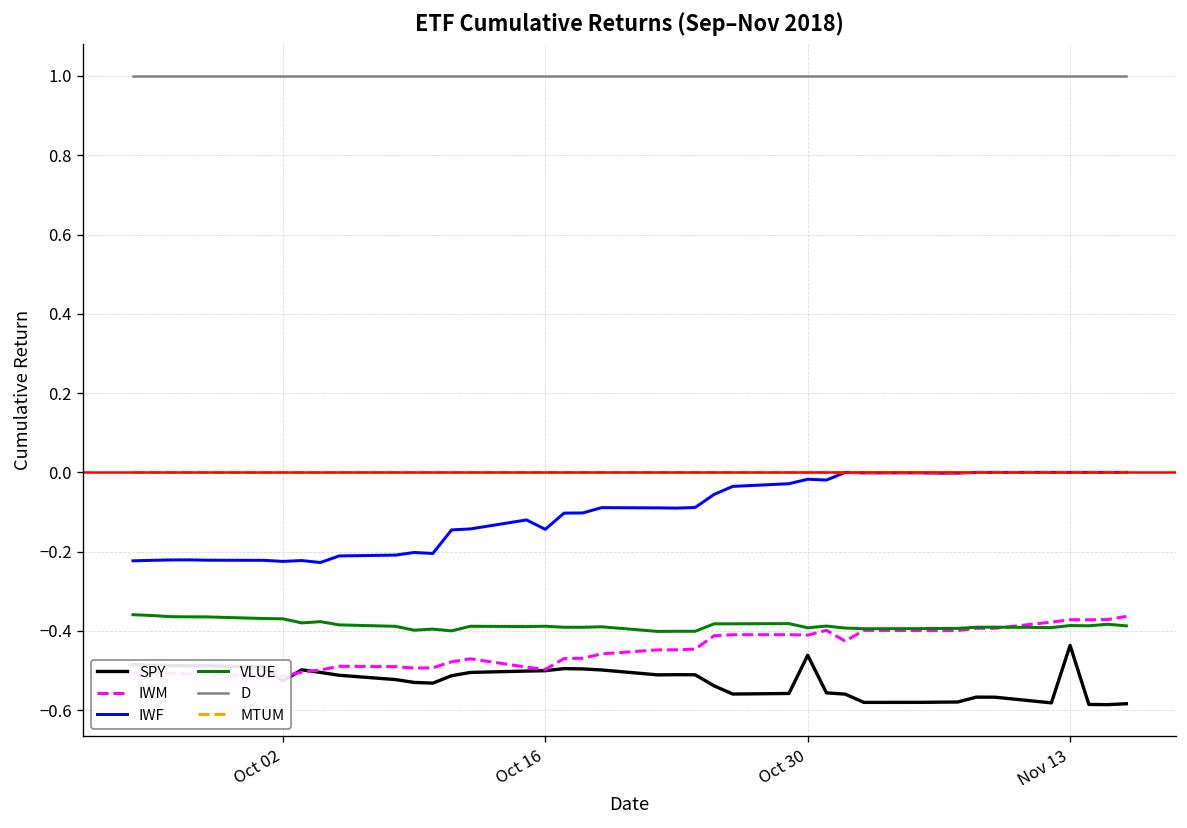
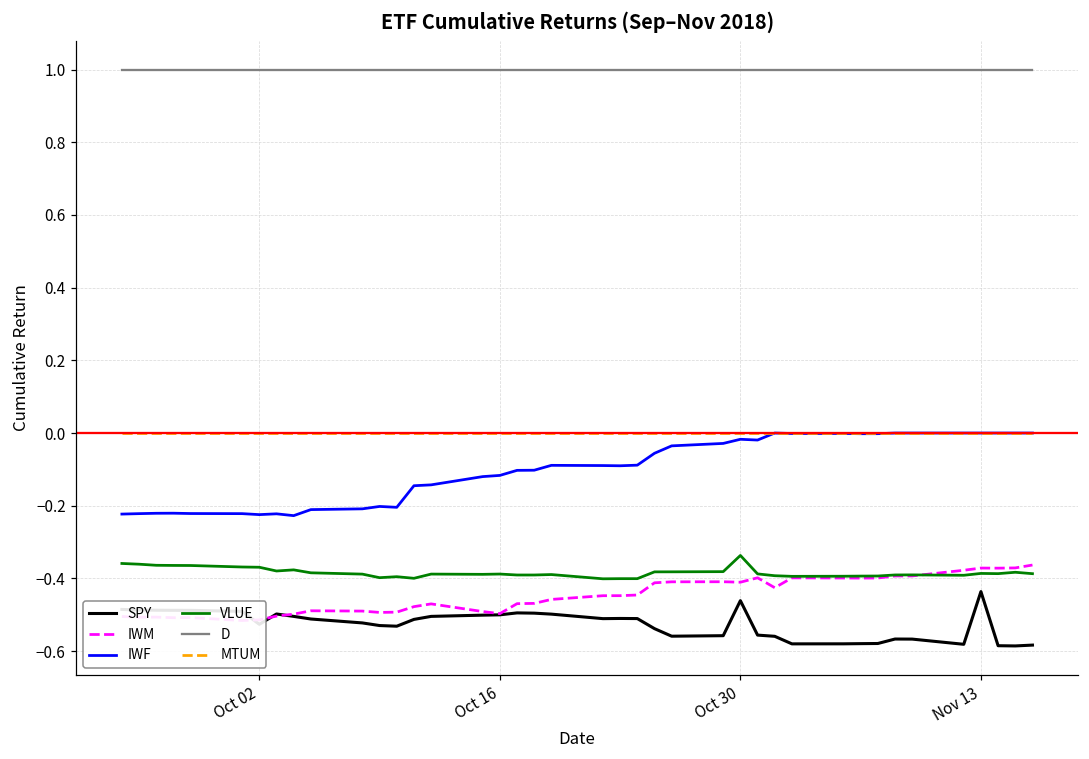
IWF, Oct 16: -0.14 -> -0.12
VLUE, Oct 30: -0.39 -> -0.34
